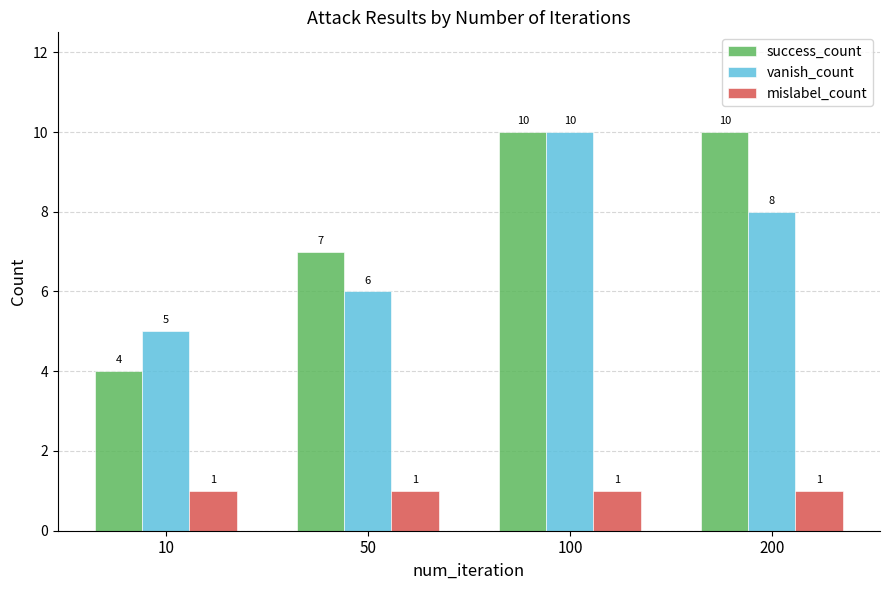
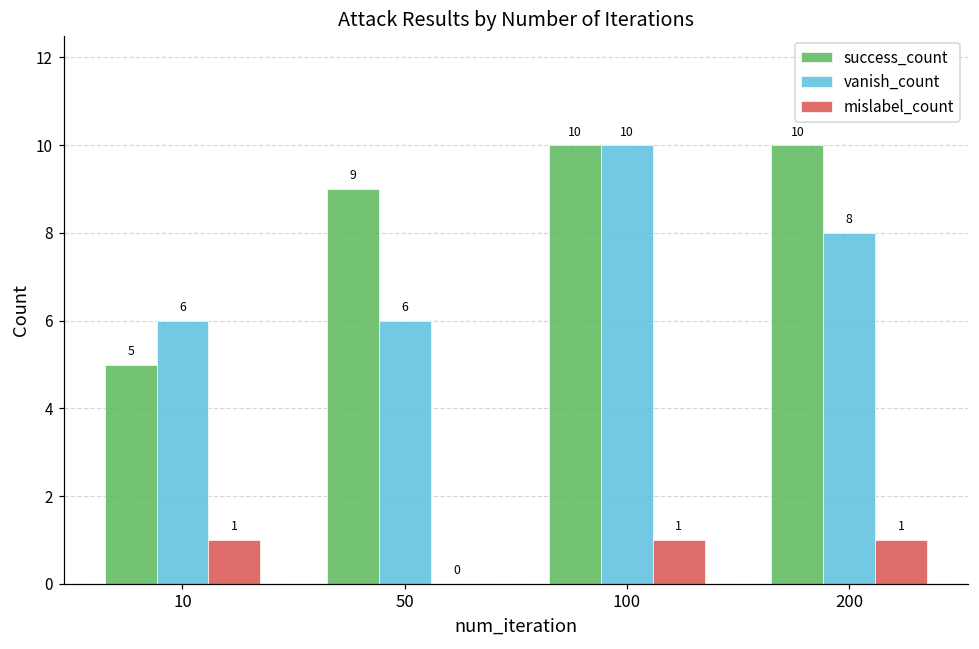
success_count, 10: 4 -> 5
vanish_count, 10: 5 -> 6
success_count, 50: 7 -> 9
mislabel_count, 50: 1 -> 0
